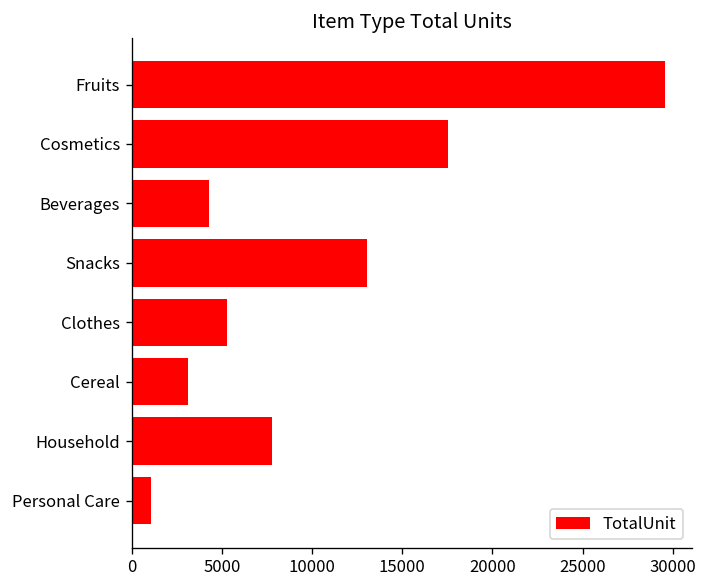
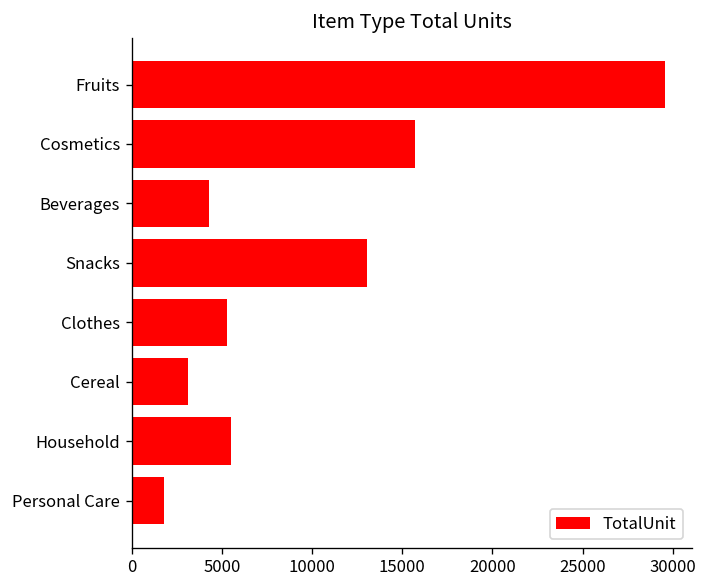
Cosmetics: 17600 -> 15700
Household: 7800 -> 5500
Personal Care: 1000 -> 1800
